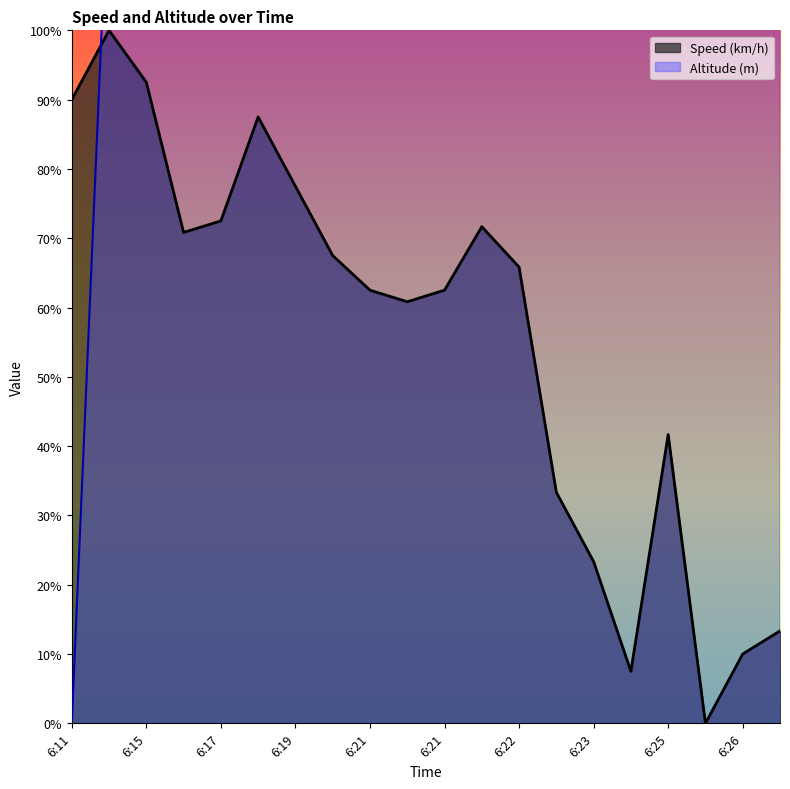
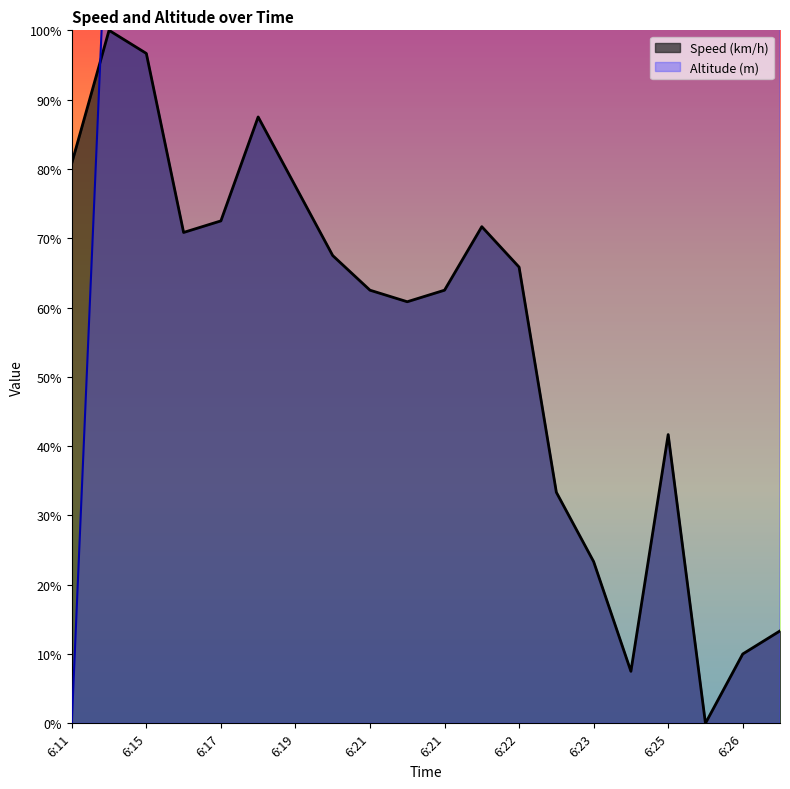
Speed (km/h), 6:11: 90% -> 81%
Speed (km/h), 6:15: 93% -> 97%
